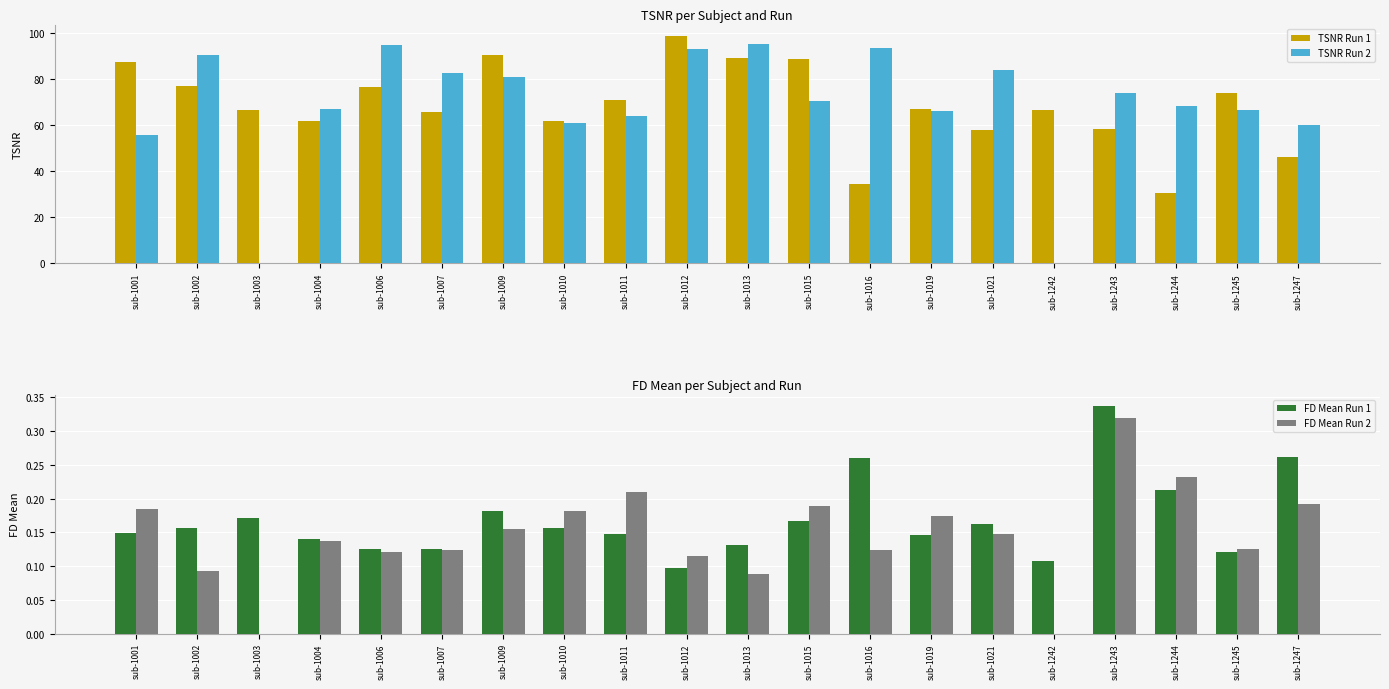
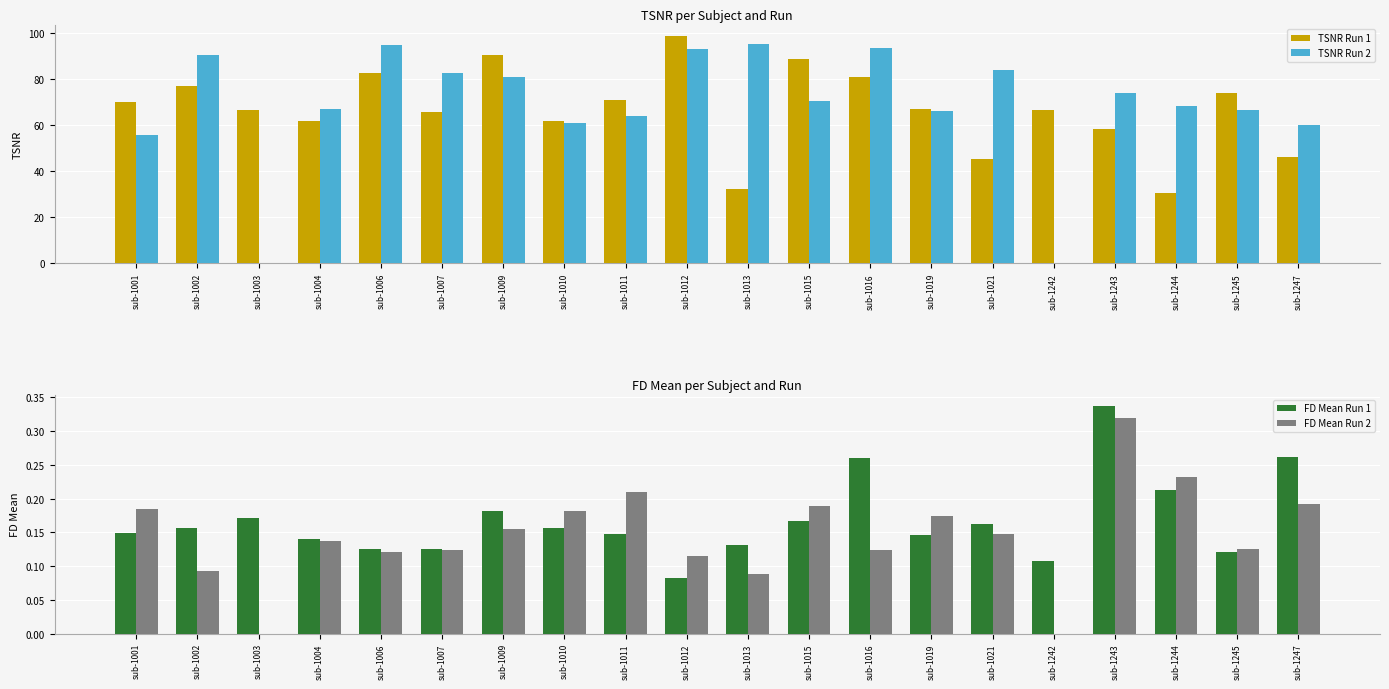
TSNR per Subject and Run, TSNR Run 1, sub-1001: 88 -> 70
TSNR per Subject and Run, TSNR Run 1, sub-1006: 77 -> 83
TSNR per Subject and Run, TSNR Run 1, sub-1013: 89 -> 32
TSNR per Subject and Run, TSNR Run 1, sub-1016: 34 -> 81
TSNR per Subject and Run, TSNR Run 1, sub-1021: 58 -> 46
FD Mean per Subject and Run, FD Mean Run 1, sub-1012: 0.10 -> 0.08
